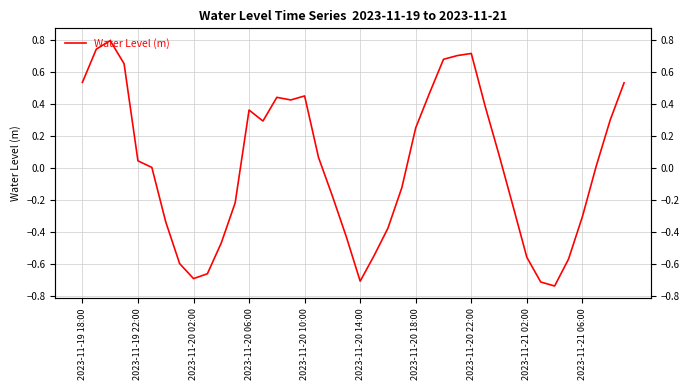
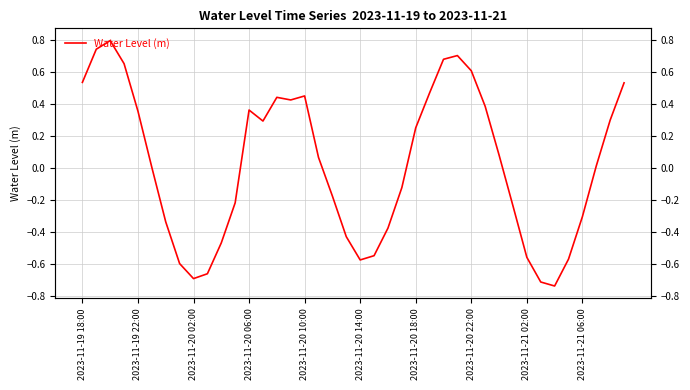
2023-11-19 22:00: 0.05 -> 0.36
2023-11-20 14:00: -0.71 -> -0.57
2023-11-20 22:00: 0.72 -> 0.61
